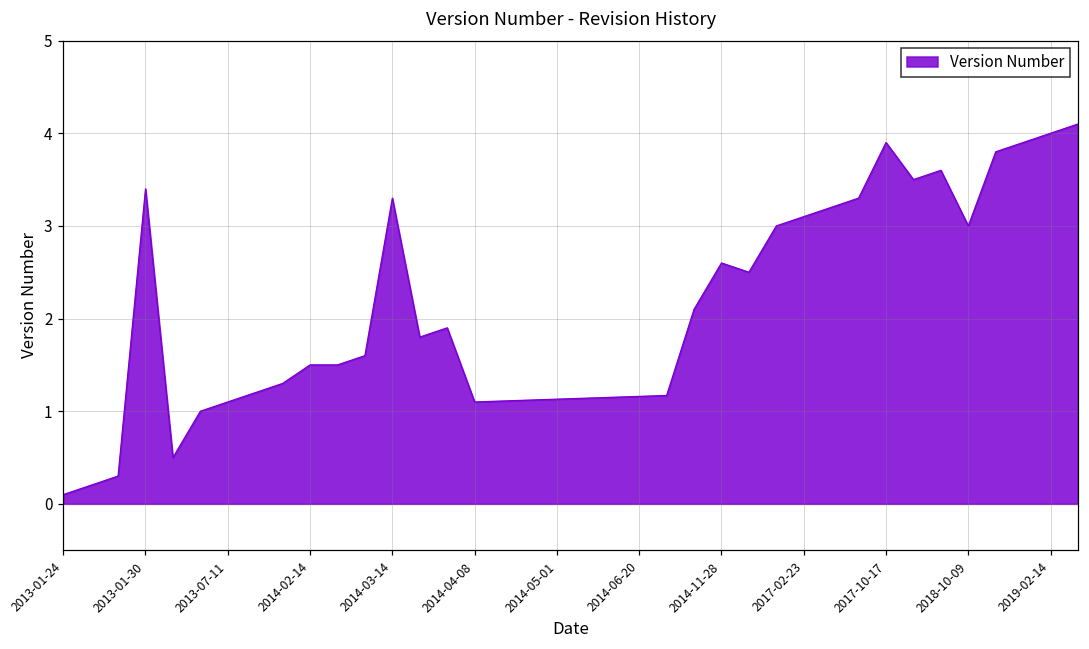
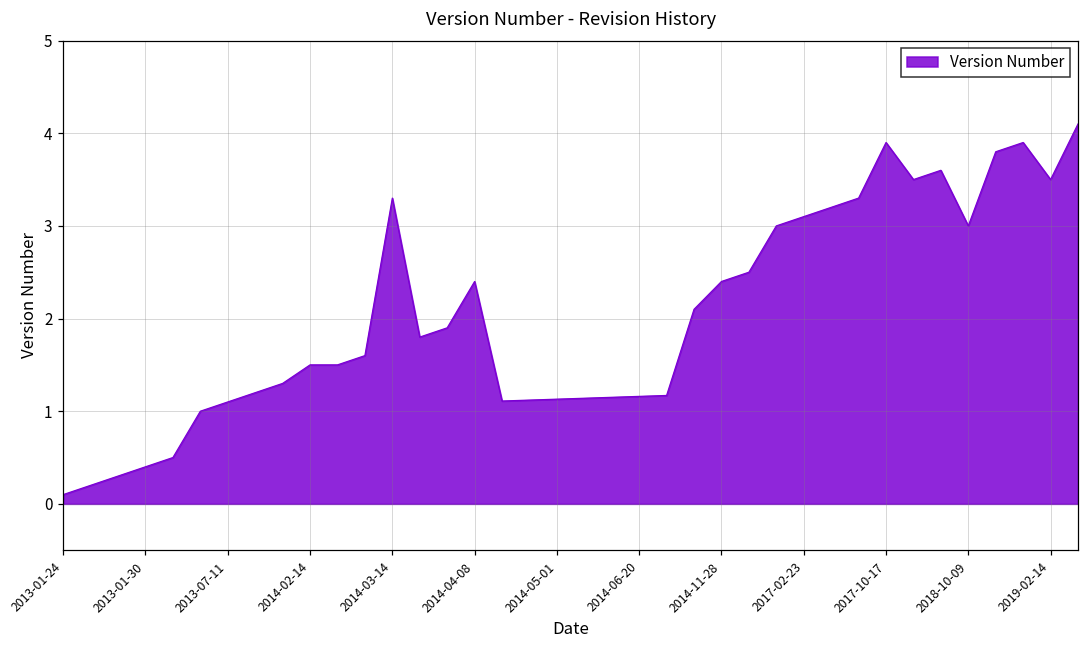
2013-01-30: 3.4 -> 0.4
2014-04-08: 1.1 -> 2.4
2014-11-28: 2.6 -> 2.4
2019-02-14: 4.0 -> 3.5
